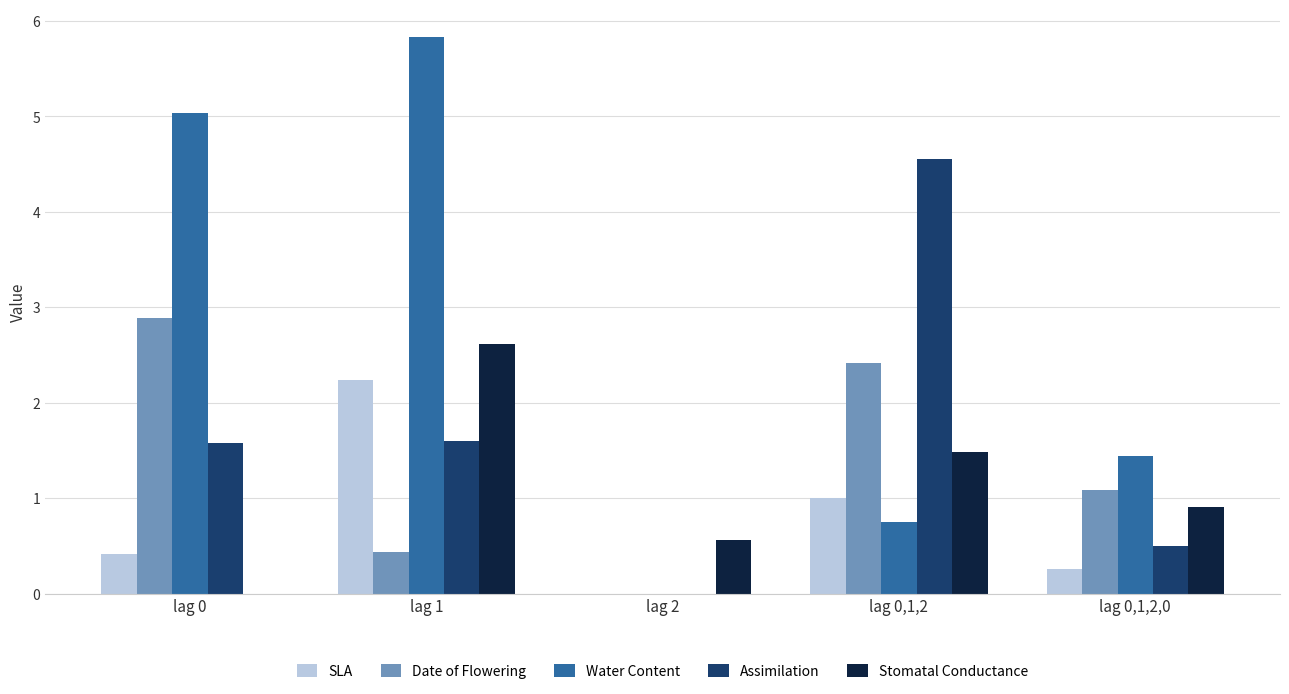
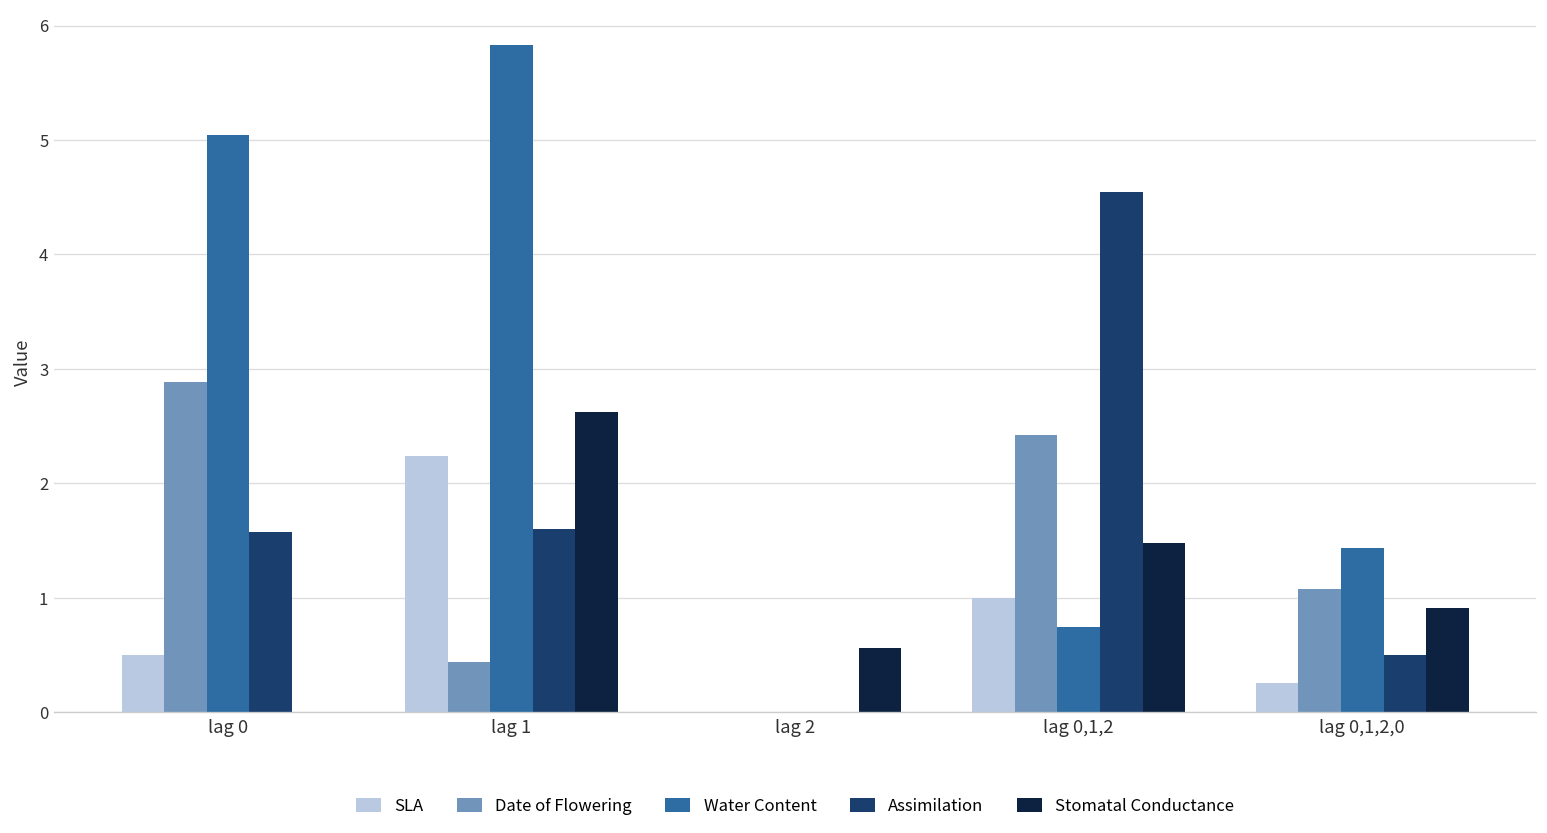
SLA, lag 0: 0.4 -> 0.5
